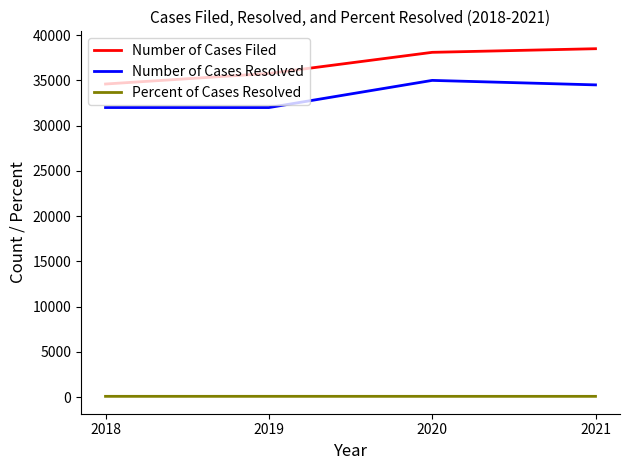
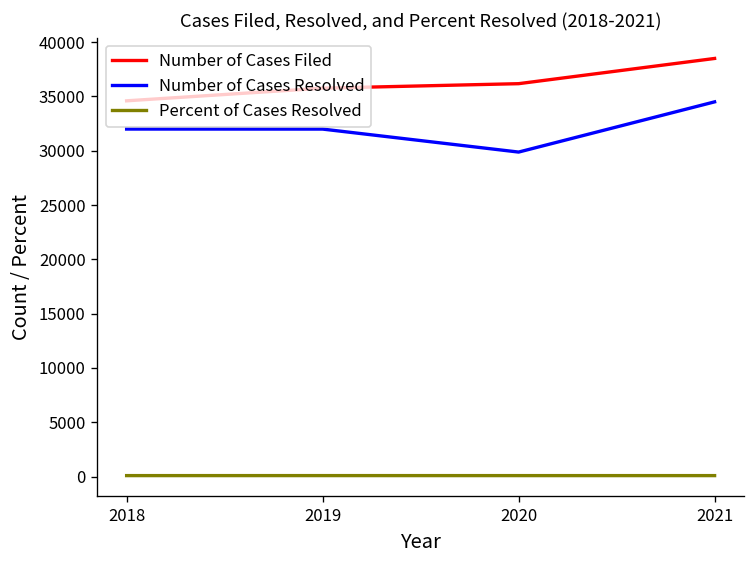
Number of Cases Filed, 2020: 38000 -> 36000
Number of Cases Resolved, 2020: 35000 -> 30000
